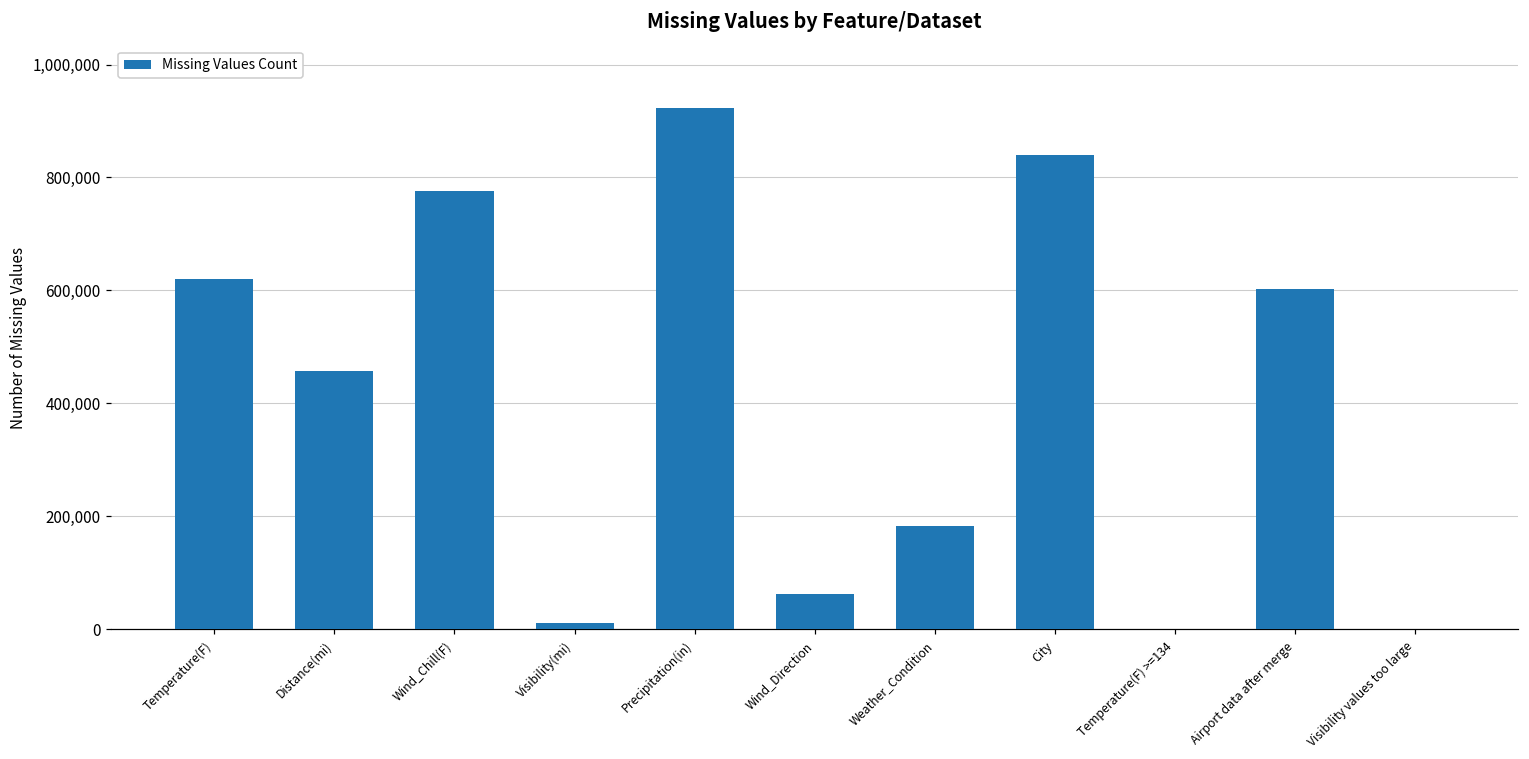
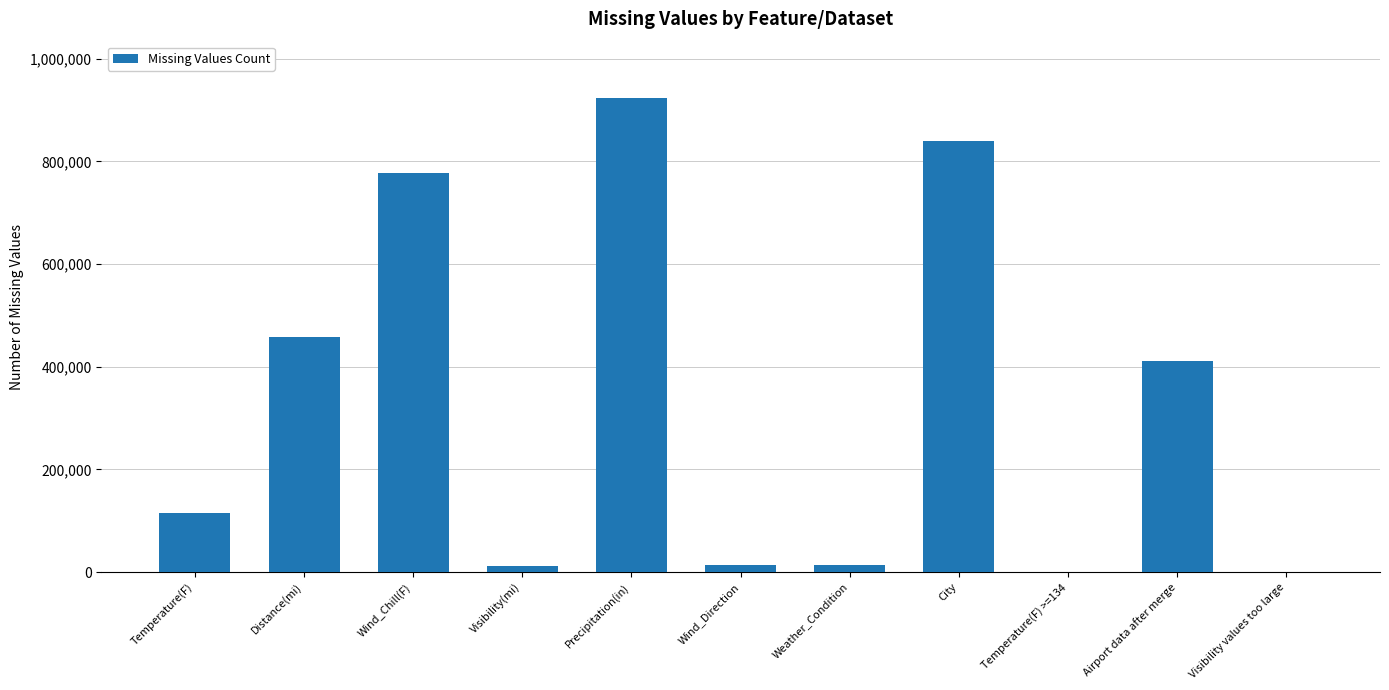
Temperature(F): 620,000 -> 120,000
Wind_Direction: 60,000 -> 10,000
Weather_Condition: 180,000 -> 10,000
Airport data after merge: 600,000 -> 410,000
